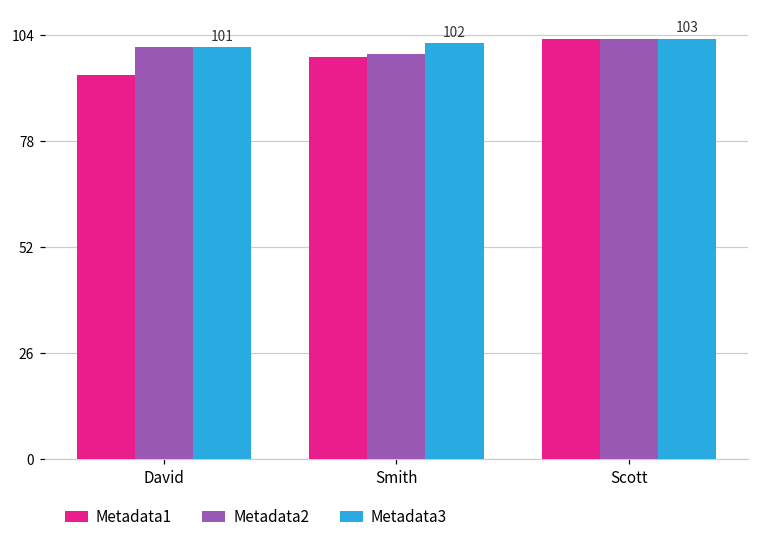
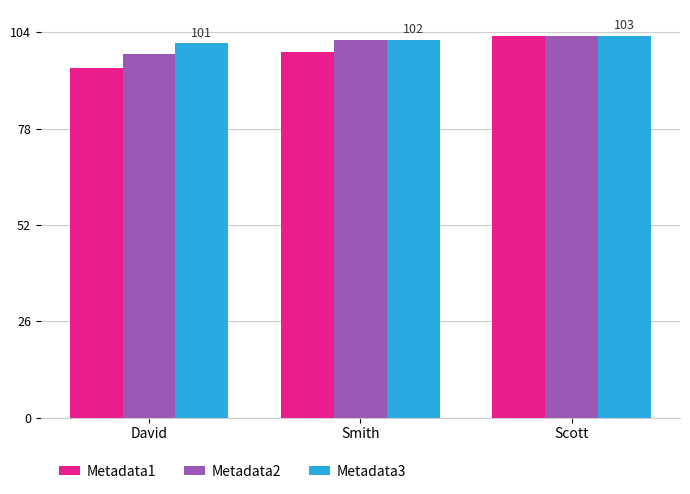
Metadata2, David: 101 -> 98
Metadata2, Smith: 99 -> 102
